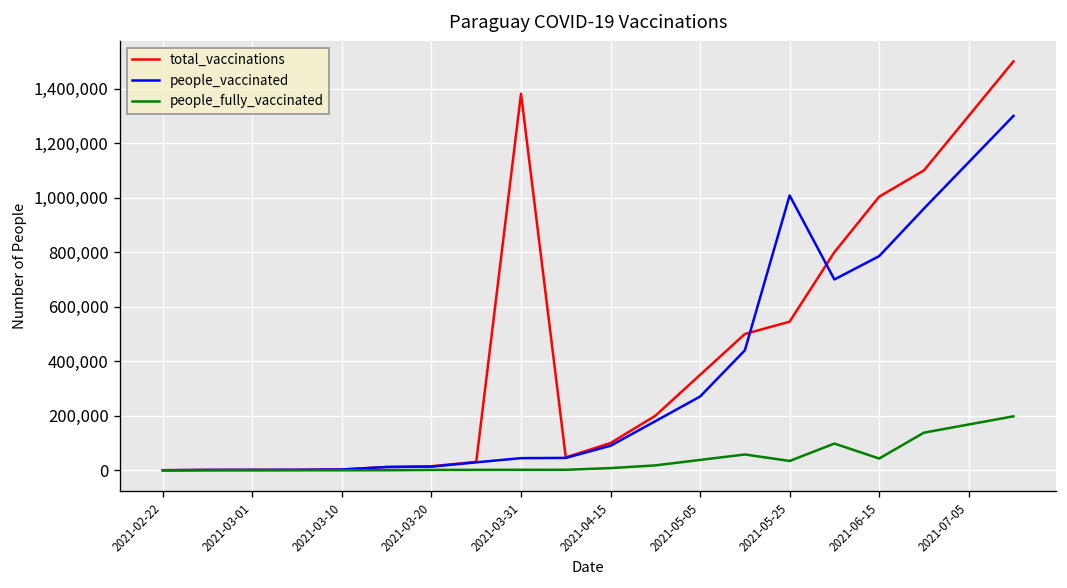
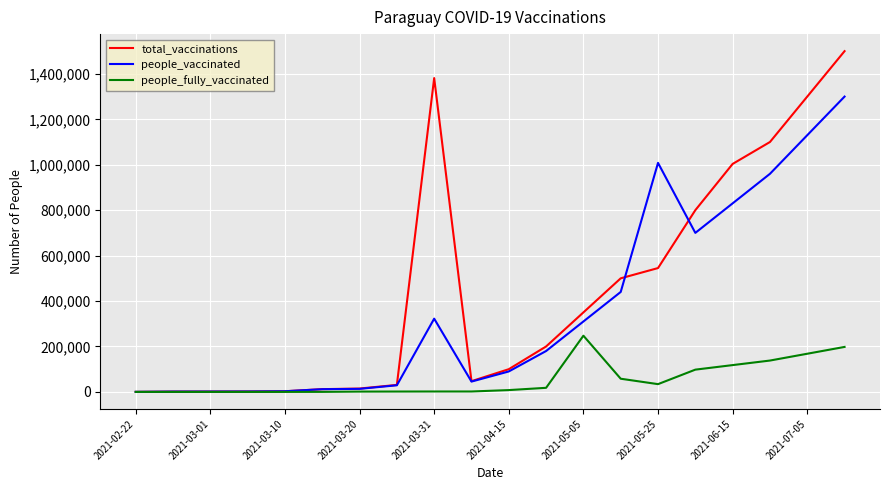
people_vaccinated, 2021-03-31: 40,000 -> 320,000
people_vaccinated, 2021-05-05: 270,000 -> 310,000
people_fully_vaccinated, 2021-05-05: 40,000 -> 250,000
people_vaccinated, 2021-06-15: 790,000 -> 830,000
people_fully_vaccinated, 2021-06-15: 40,000 -> 120,000
